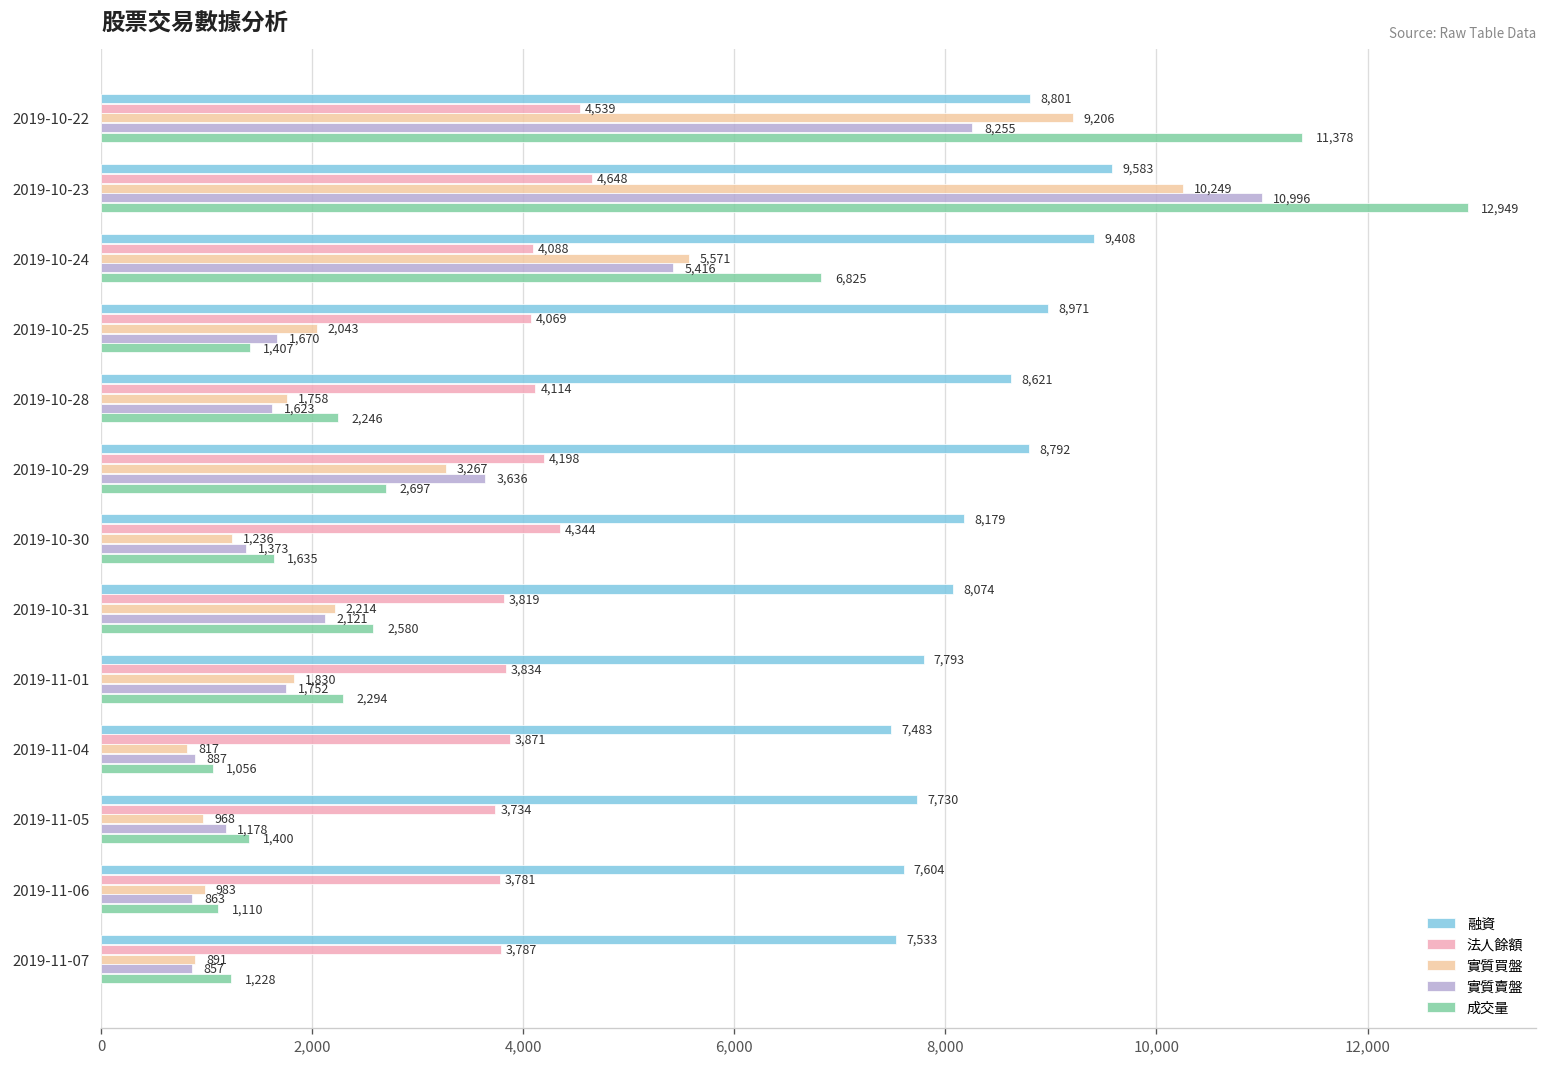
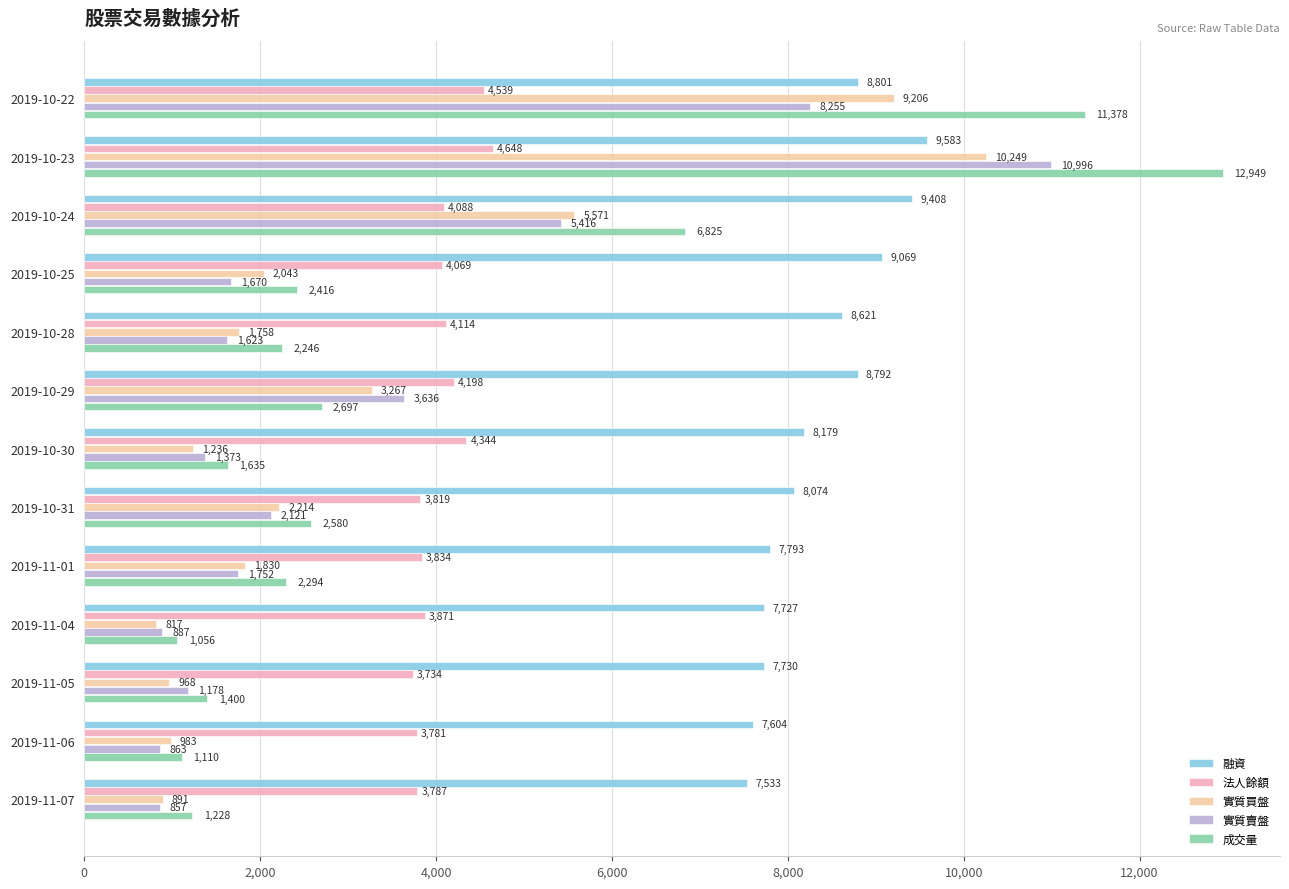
融資, 2019-10-25: 8,971 -> 9,069
成交量, 2019-10-25: 1,407 -> 2,416
融資, 2019-11-04: 7,483 -> 7,727
